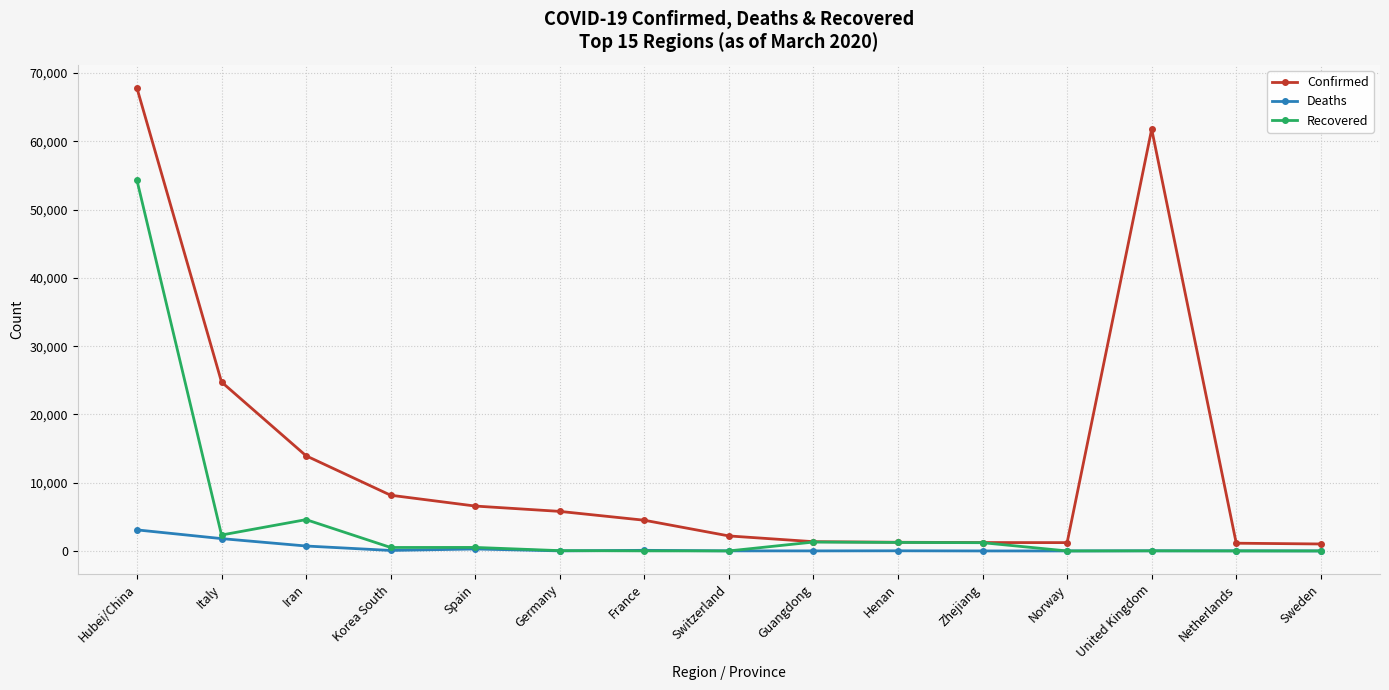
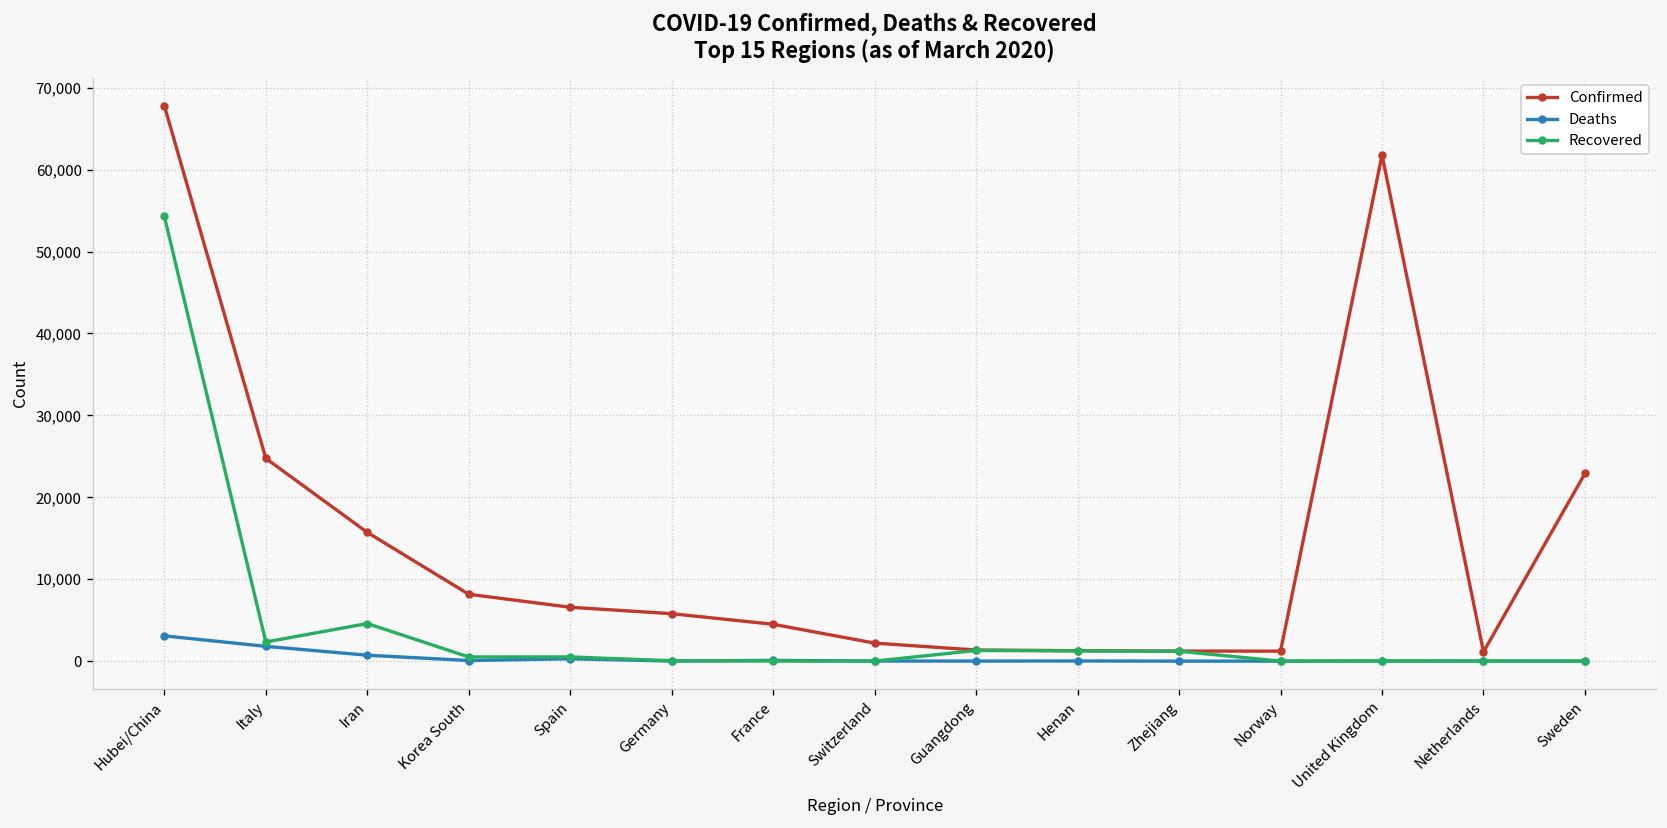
Confirmed, Iran: 14,000 -> 16,000
Confirmed, Sweden: 1,000 -> 23,000
